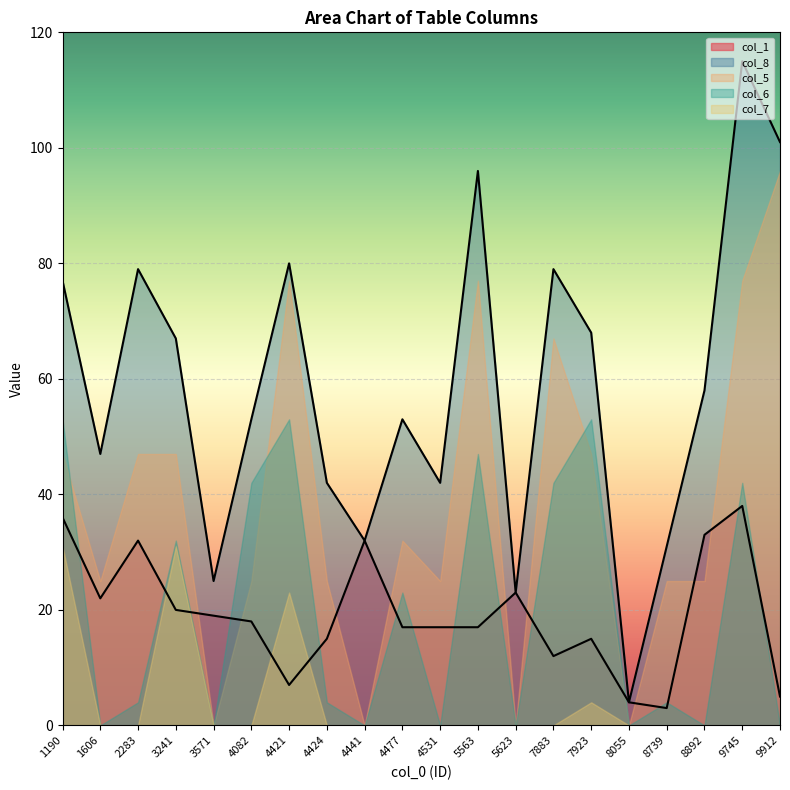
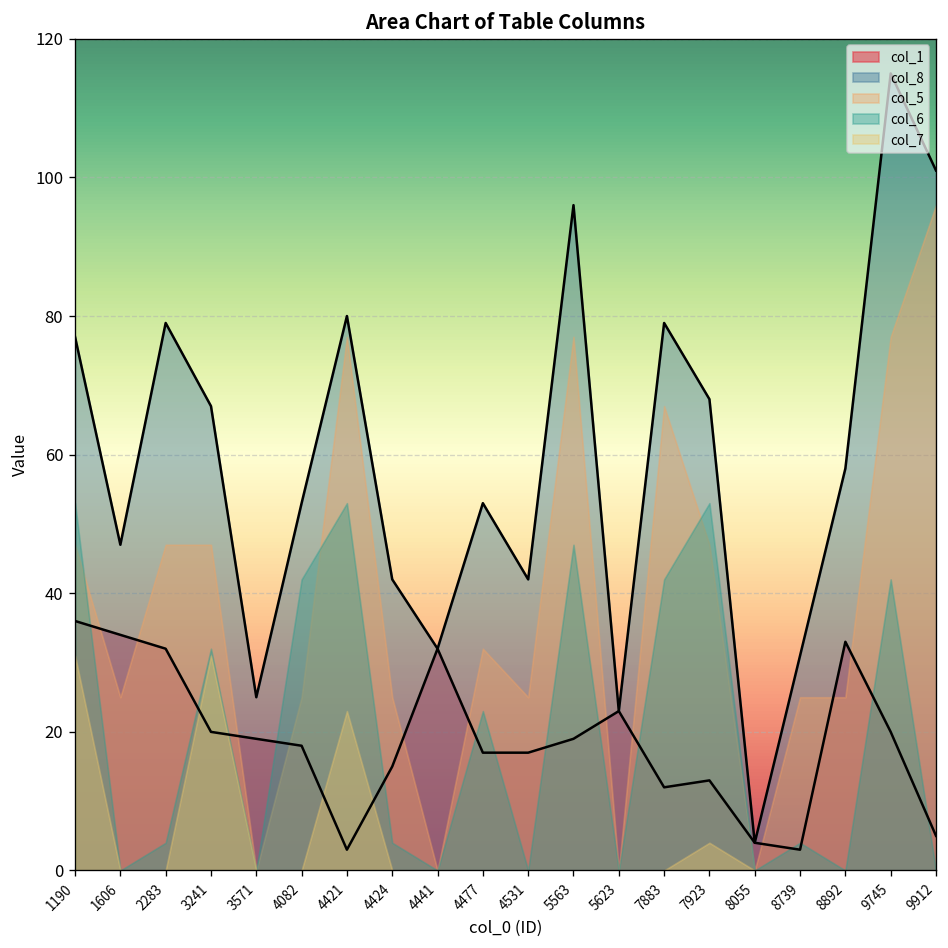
col_1, 1606: 22 -> 34
col_1, 4421: 7 -> 3
col_1, 5563: 17 -> 19
col_1, 7923: 15 -> 13
col_1, 9745: 38 -> 20
